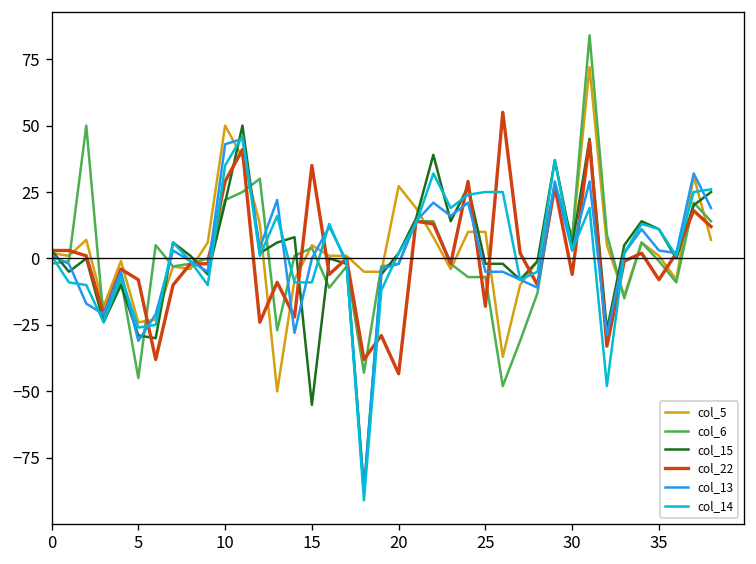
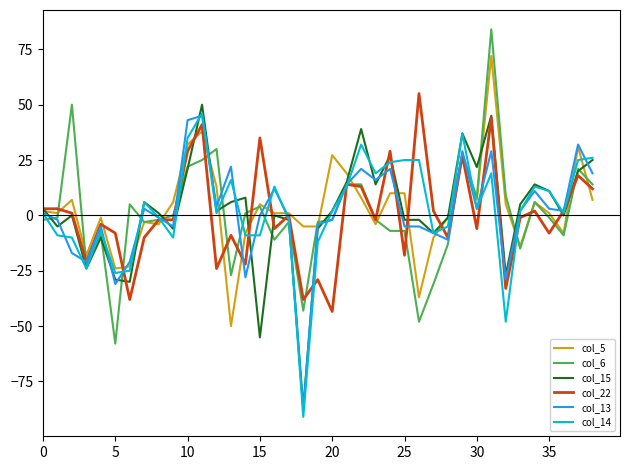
col_6, 5: -45 -> -58
col_5, 10: 50 -> 32
col_15, 30: 5 -> 22
